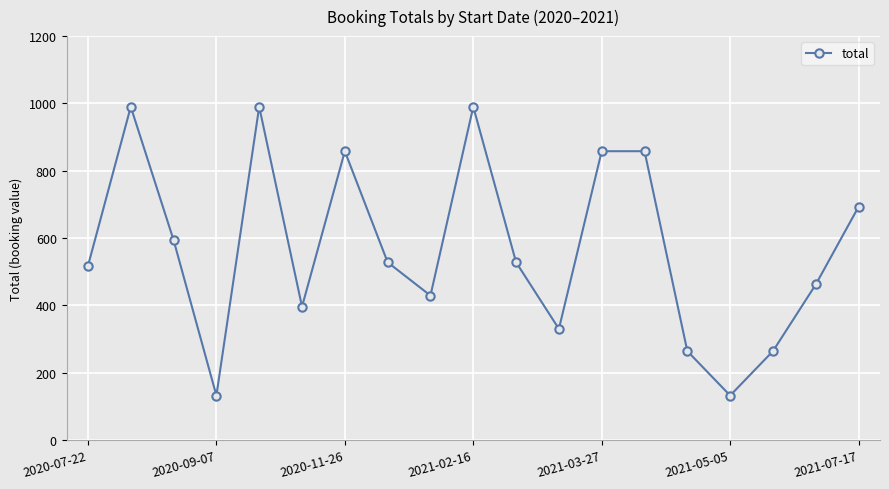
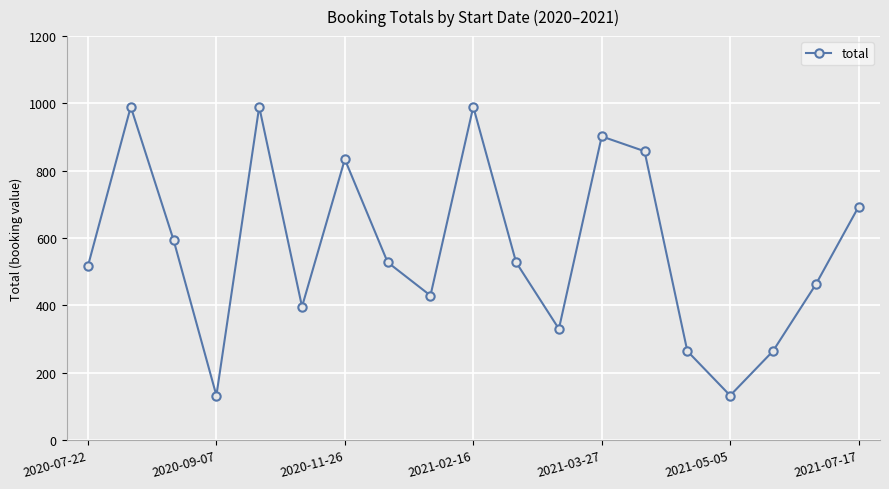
2020-11-26: 860 -> 830
2021-03-27: 860 -> 900
